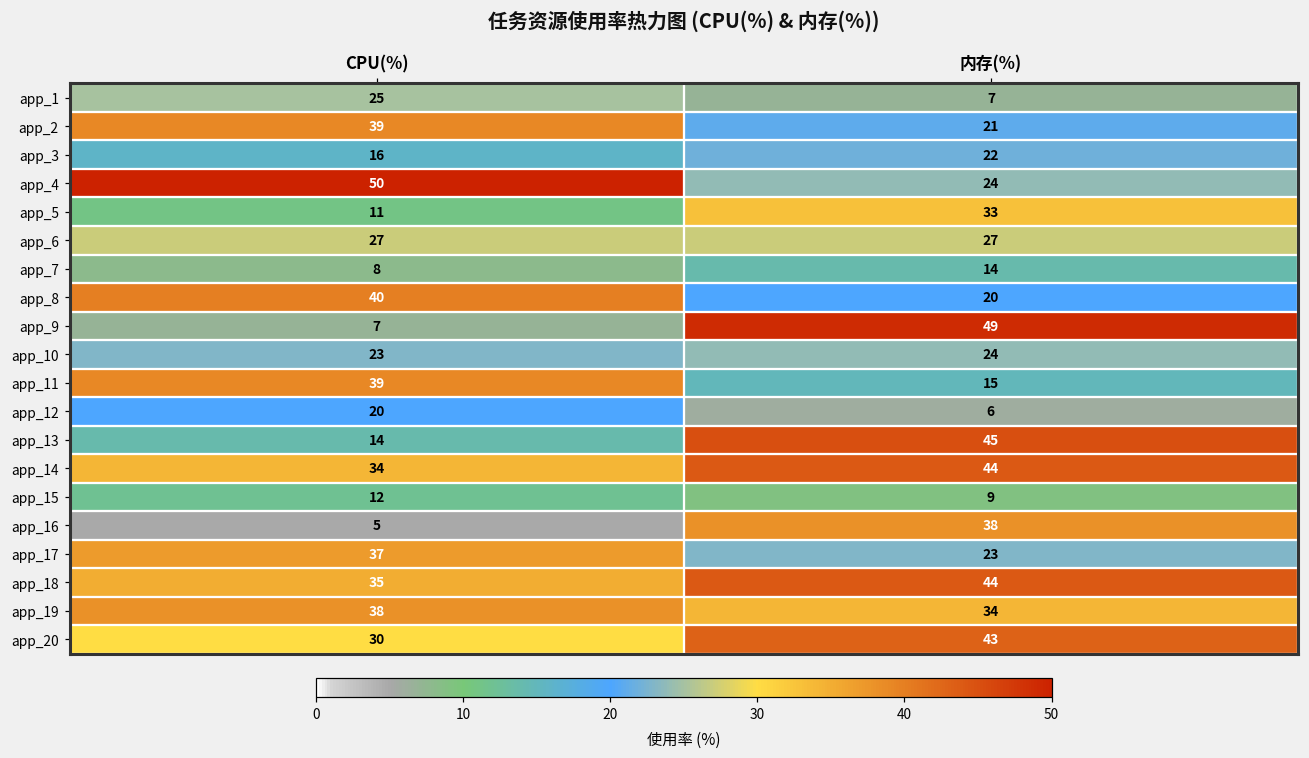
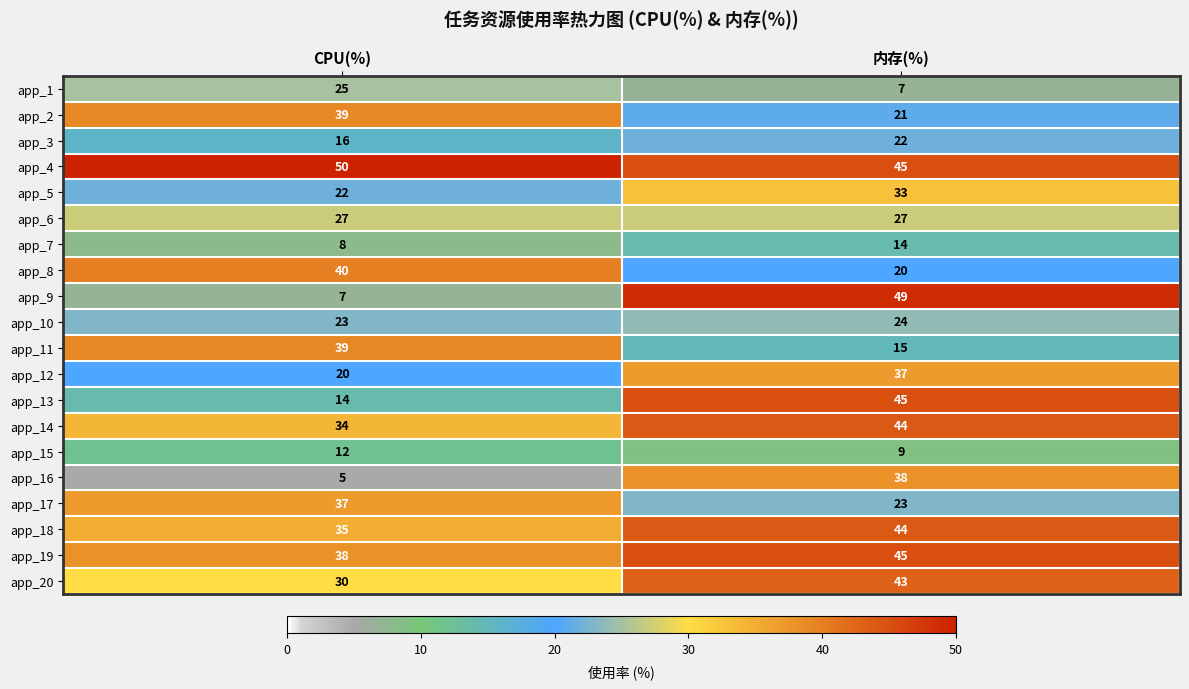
app_4, 内存(%): 24 -> 45
app_5, CPU(%): 11 -> 22
app_12, 内存(%): 6 -> 37
app_19, 内存(%): 34 -> 45
